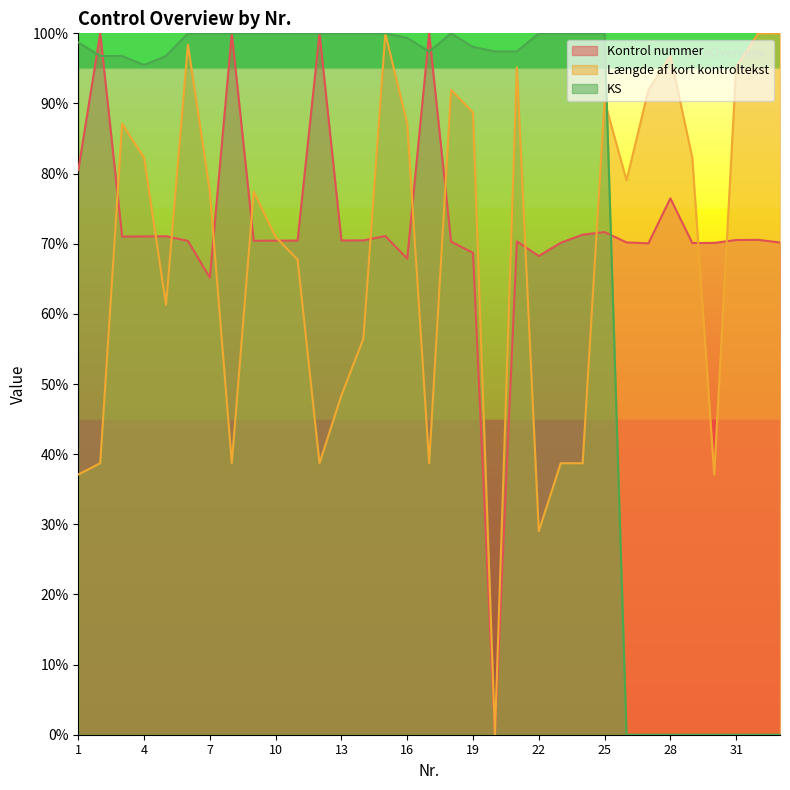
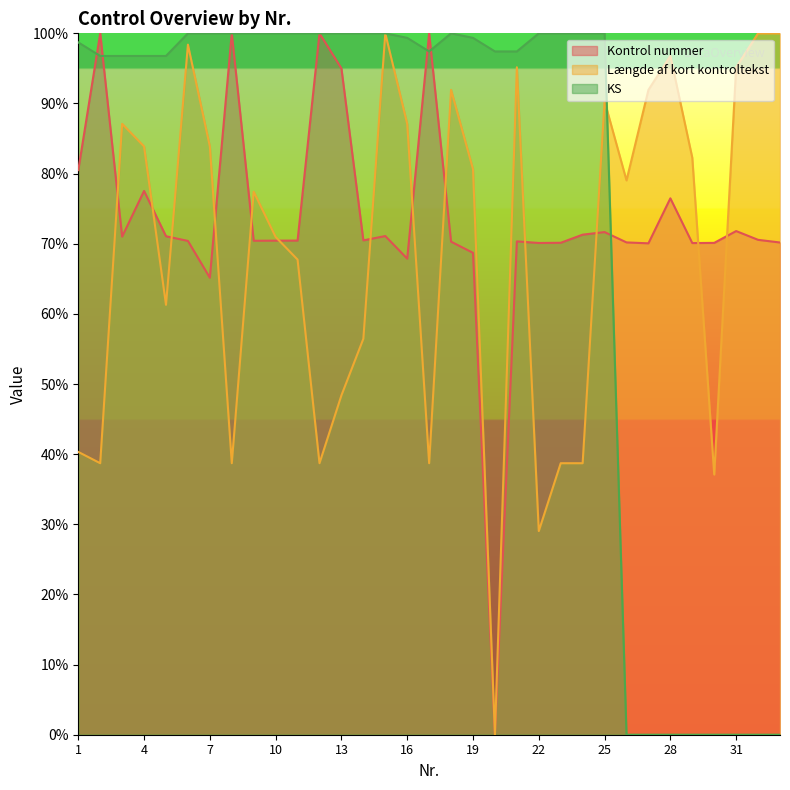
Længde af kort kontroltekst, 1: 37% -> 40%
Kontrol nummer, 4: 71% -> 78%
Længde af kort kontroltekst, 4: 82% -> 84%
KS, 4: 95% -> 97%
Længde af kort kontroltekst, 7: 77% -> 84%
Kontrol nummer, 13: 70% -> 95%
Længde af kort kontroltekst, 19: 89% -> 81%
KS, 19: 98% -> 99%
Kontrol nummer, 22: 68% -> 70%
Kontrol nummer, 31: 71% -> 72%
